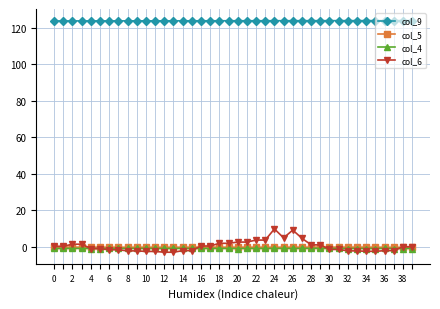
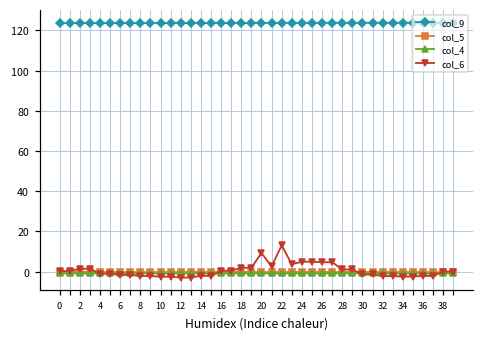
col_6, 20: 3 -> 9
col_6, 22: 4 -> 13
col_6, 24: 10 -> 5
col_6, 26: 9 -> 5
